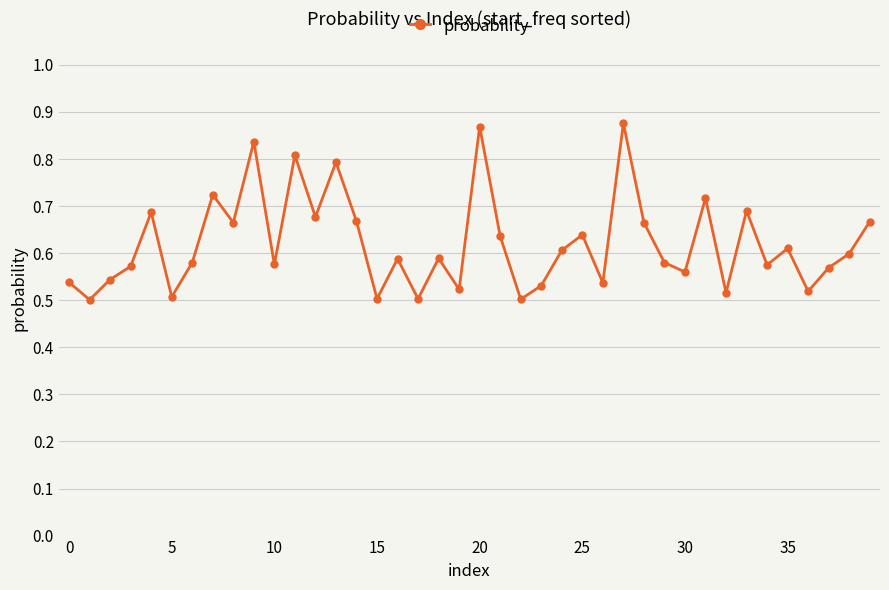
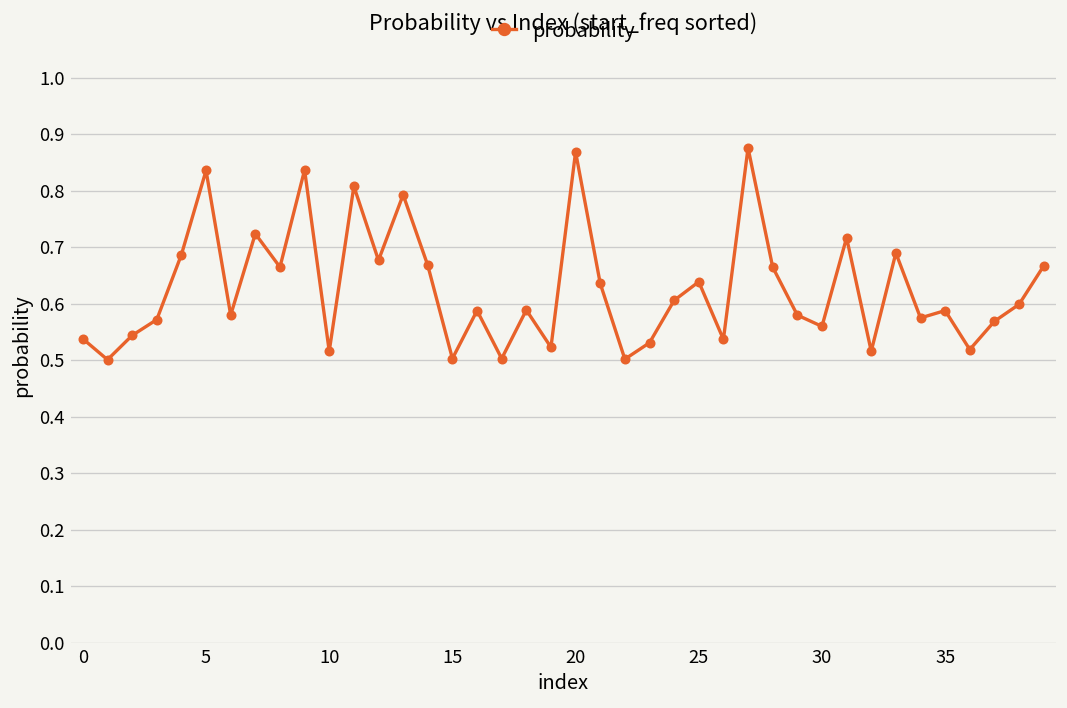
5: 0.51 -> 0.84
10: 0.58 -> 0.52
35: 0.61 -> 0.59
